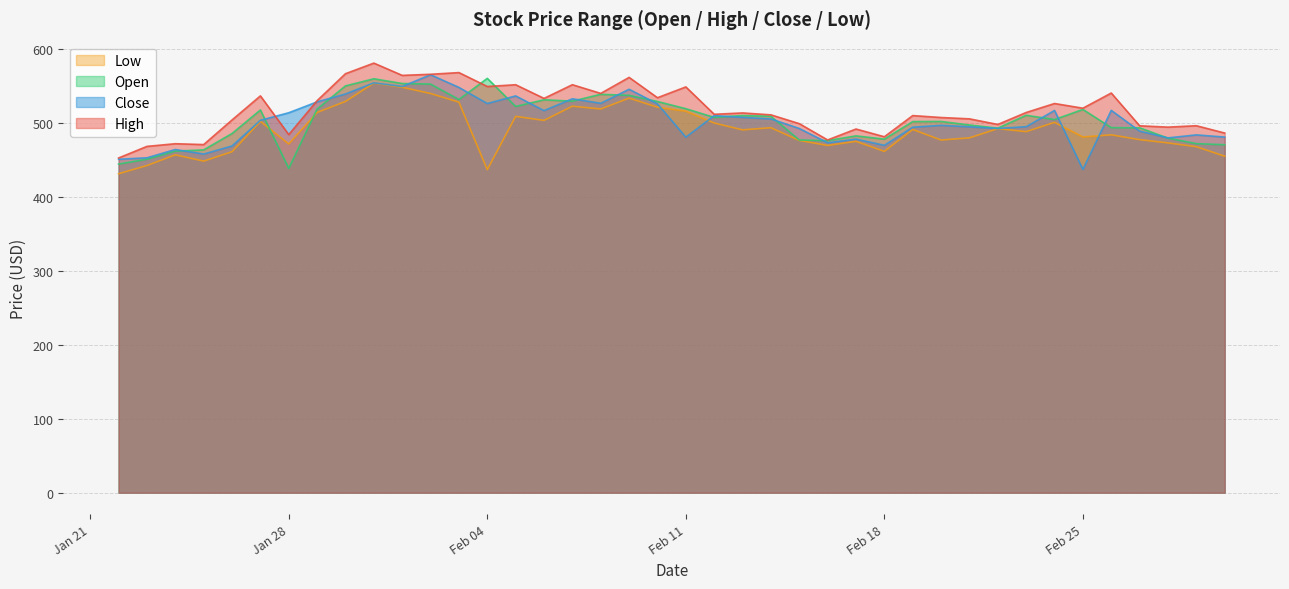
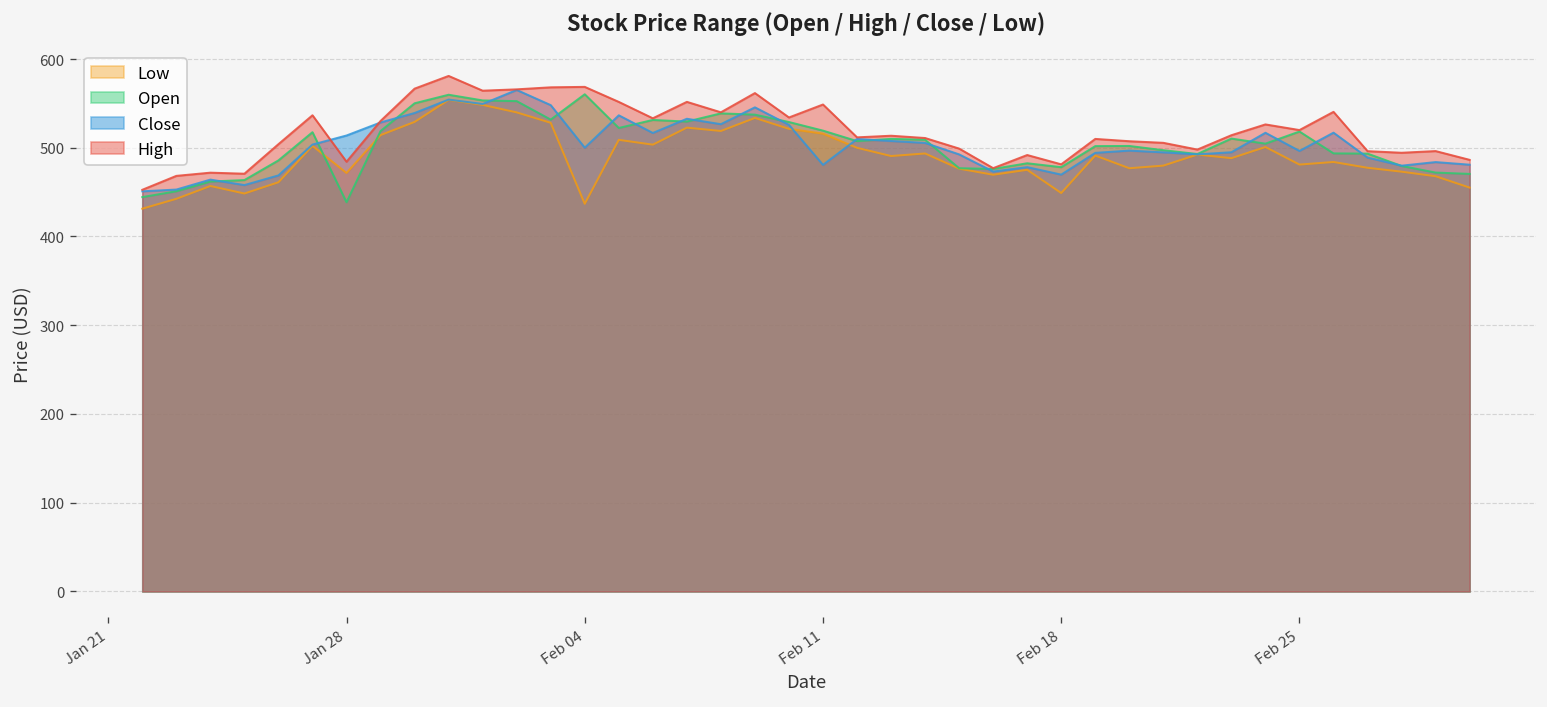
Close, Feb 04: 530 -> 500
High, Feb 04: 550 -> 570
Low, Feb 18: 460 -> 450
Close, Feb 25: 440 -> 500
